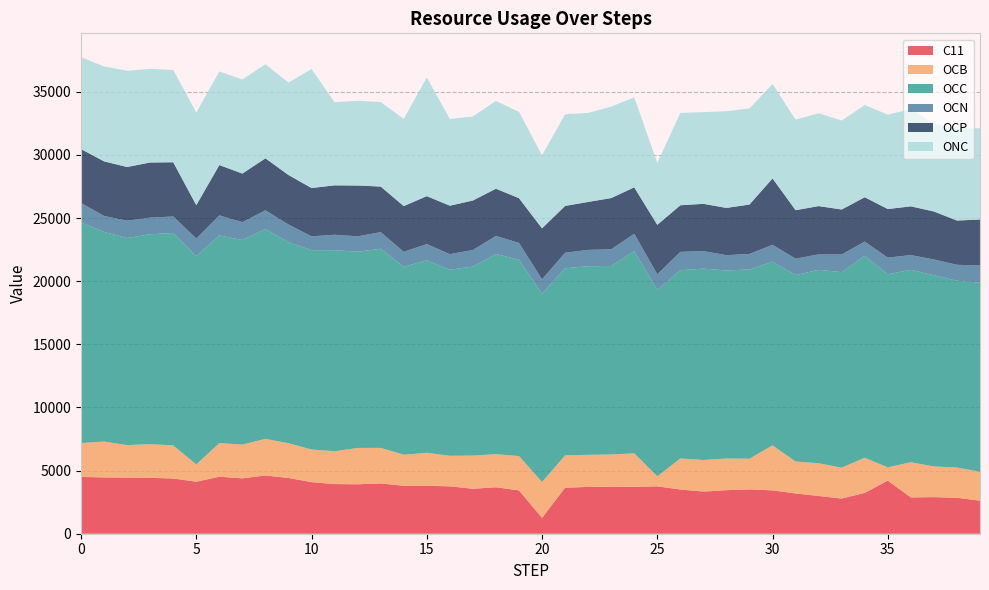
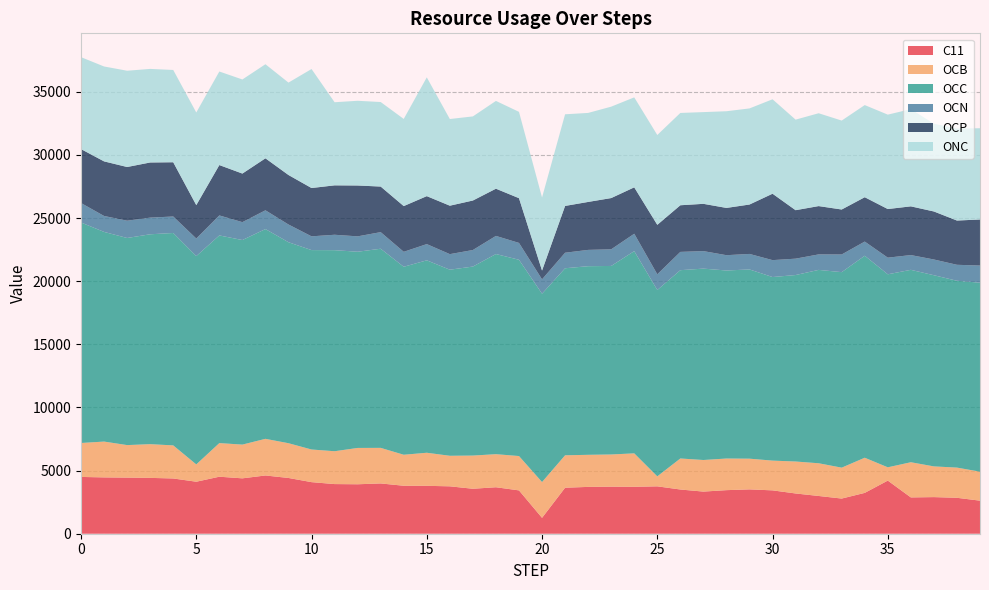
OCP, 20: 4000 -> 700
ONC, 25: 4900 -> 7100
OCB, 30: 3600 -> 2400
